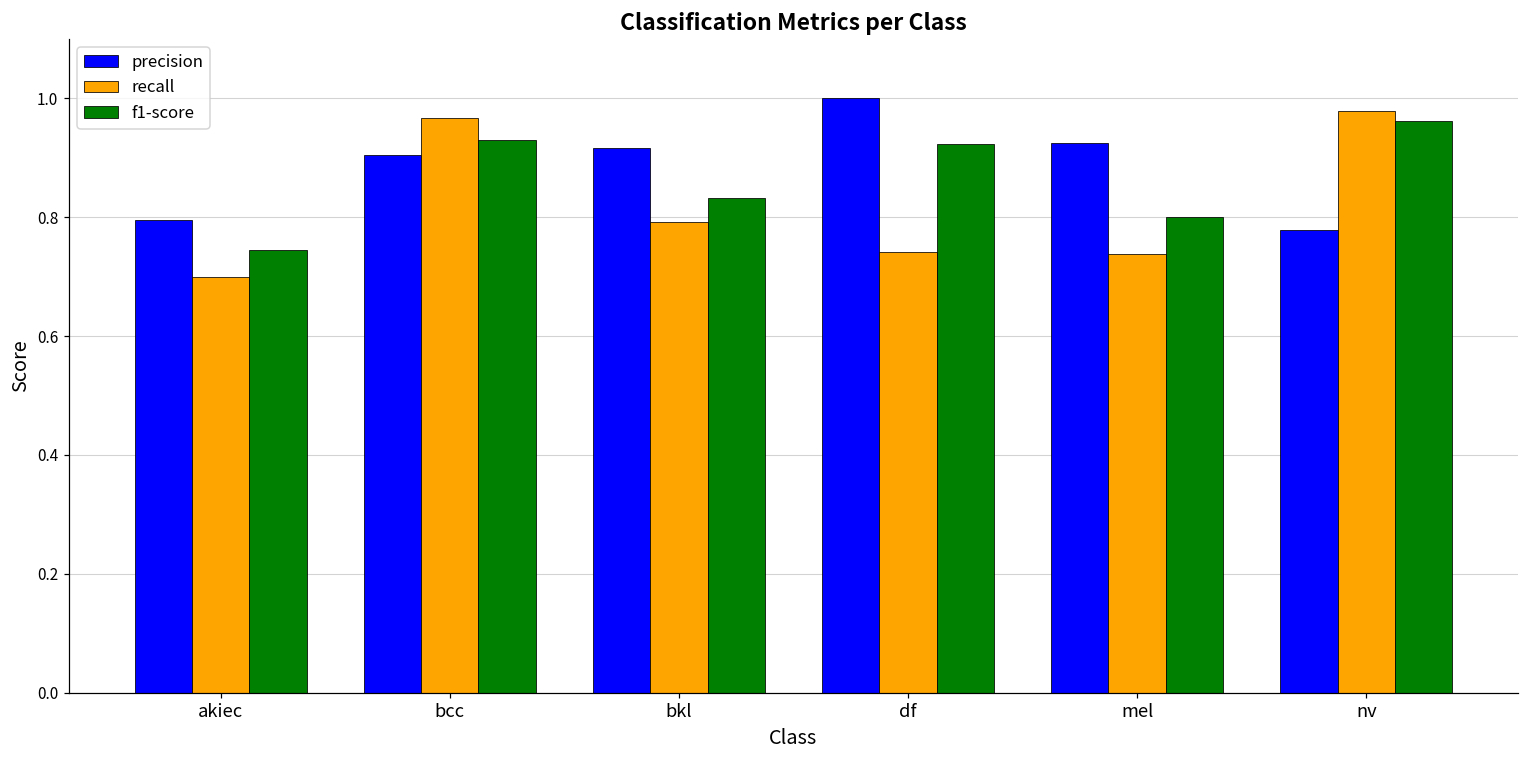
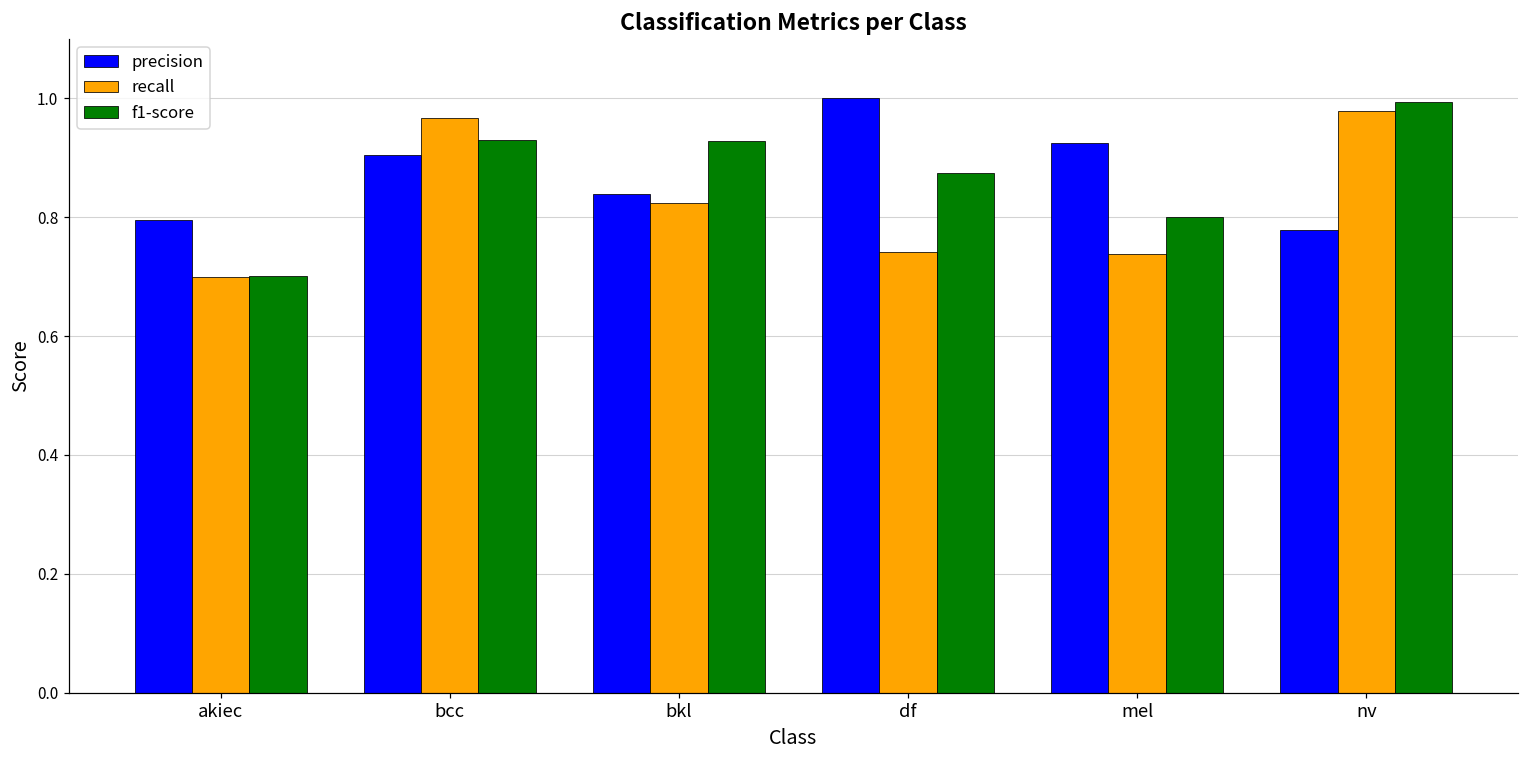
f1-score, akiec: 0.74 -> 0.70
precision, bkl: 0.92 -> 0.84
recall, bkl: 0.79 -> 0.82
f1-score, bkl: 0.83 -> 0.93
f1-score, df: 0.92 -> 0.88
f1-score, nv: 0.96 -> 0.99
